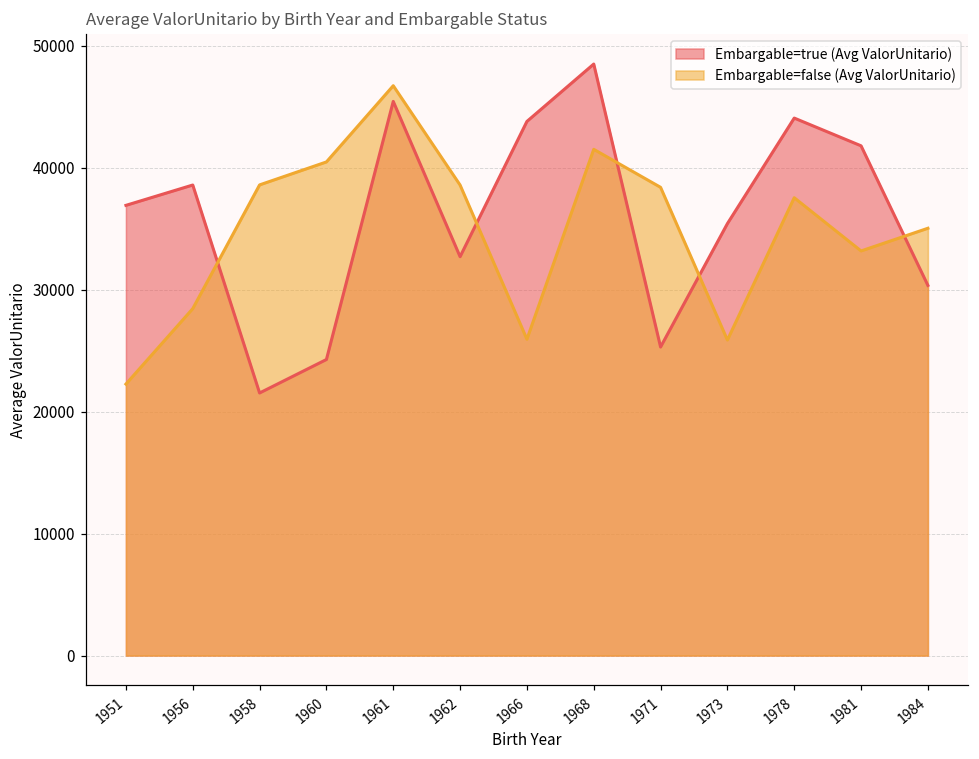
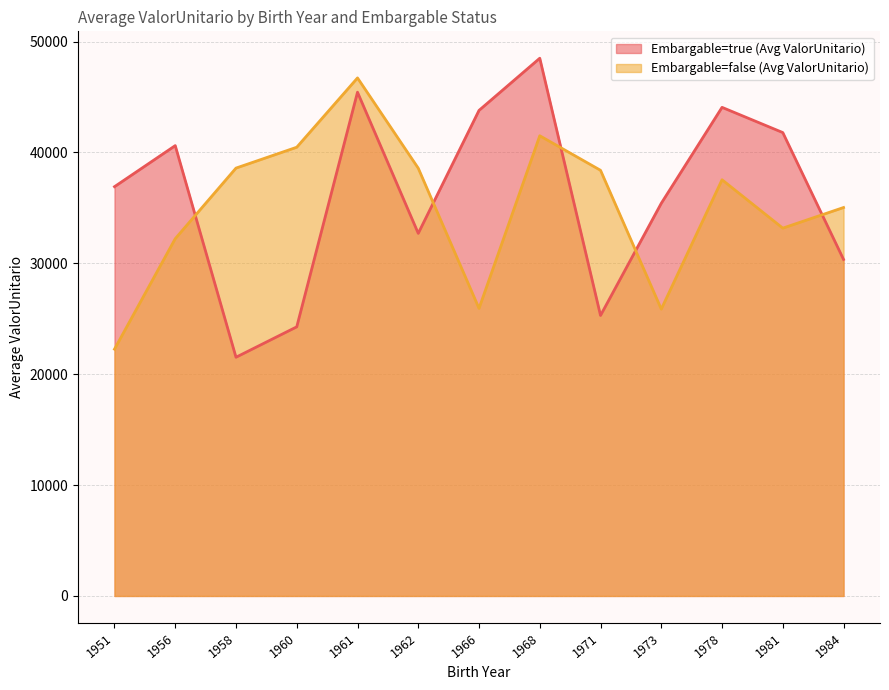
Embargable=true (Avg ValorUnitario), 1956: 38600 -> 40600
Embargable=false (Avg ValorUnitario), 1956: 28400 -> 32200
